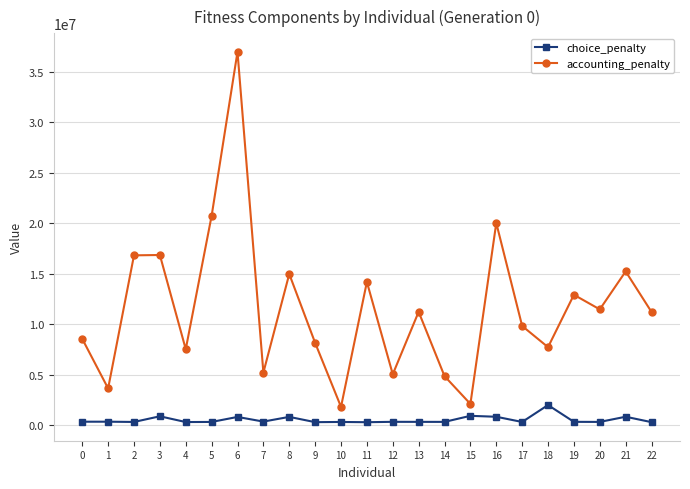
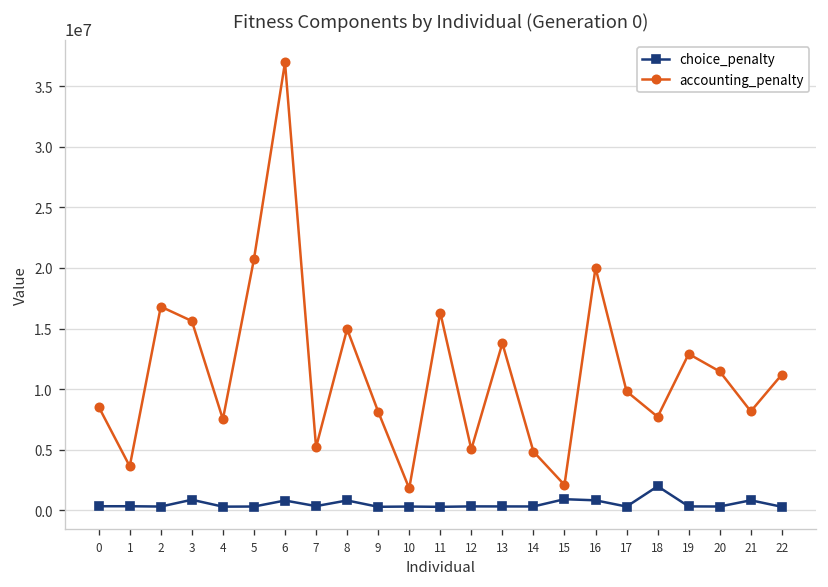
accounting_penalty, 3: 16800000 -> 15600000
accounting_penalty, 11: 14200000 -> 16300000
accounting_penalty, 13: 11200000 -> 13800000
accounting_penalty, 21: 15200000 -> 8200000
